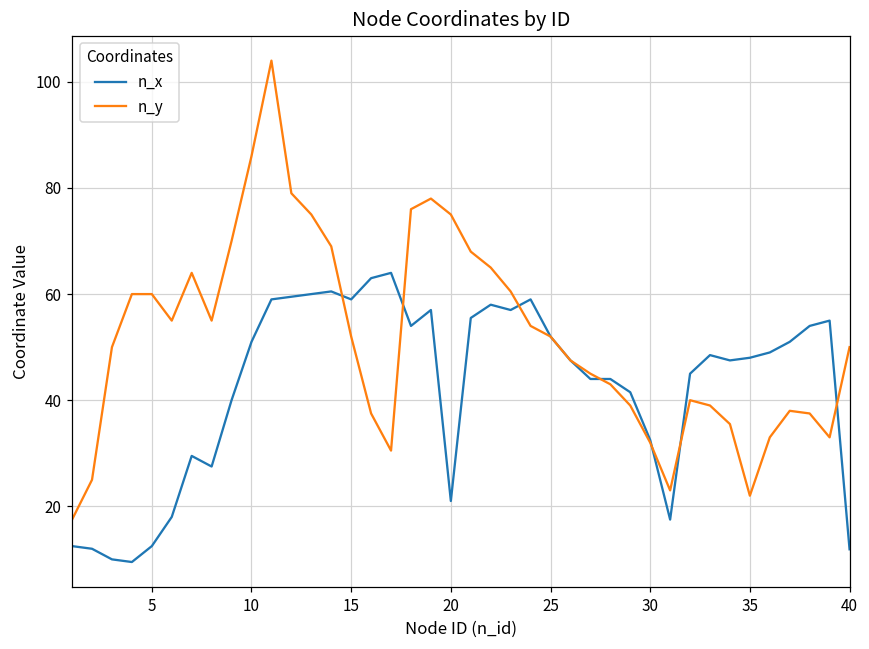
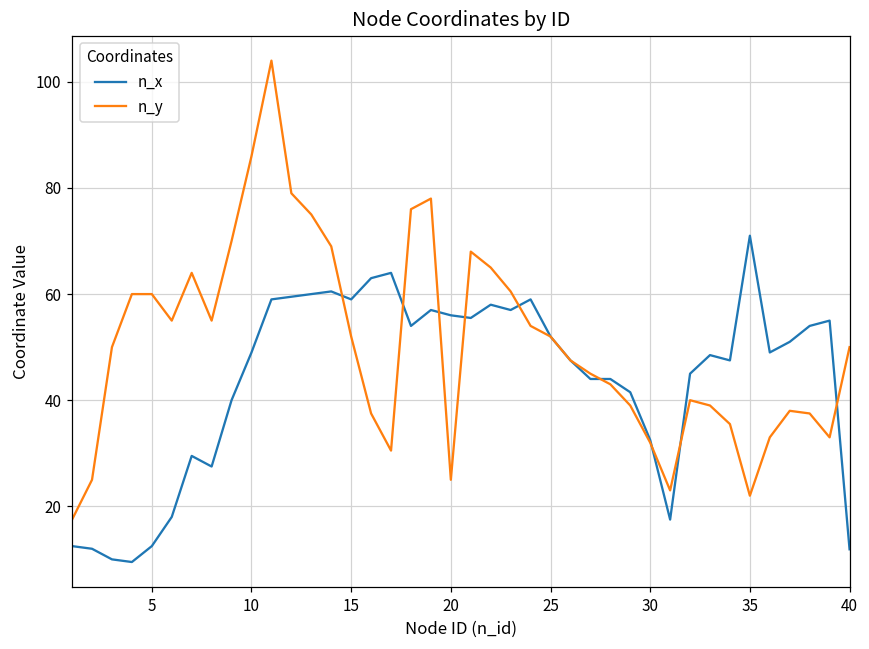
n_x, 10: 51 -> 49
n_x, 20: 21 -> 56
n_y, 20: 75 -> 25
n_x, 35: 48 -> 71
